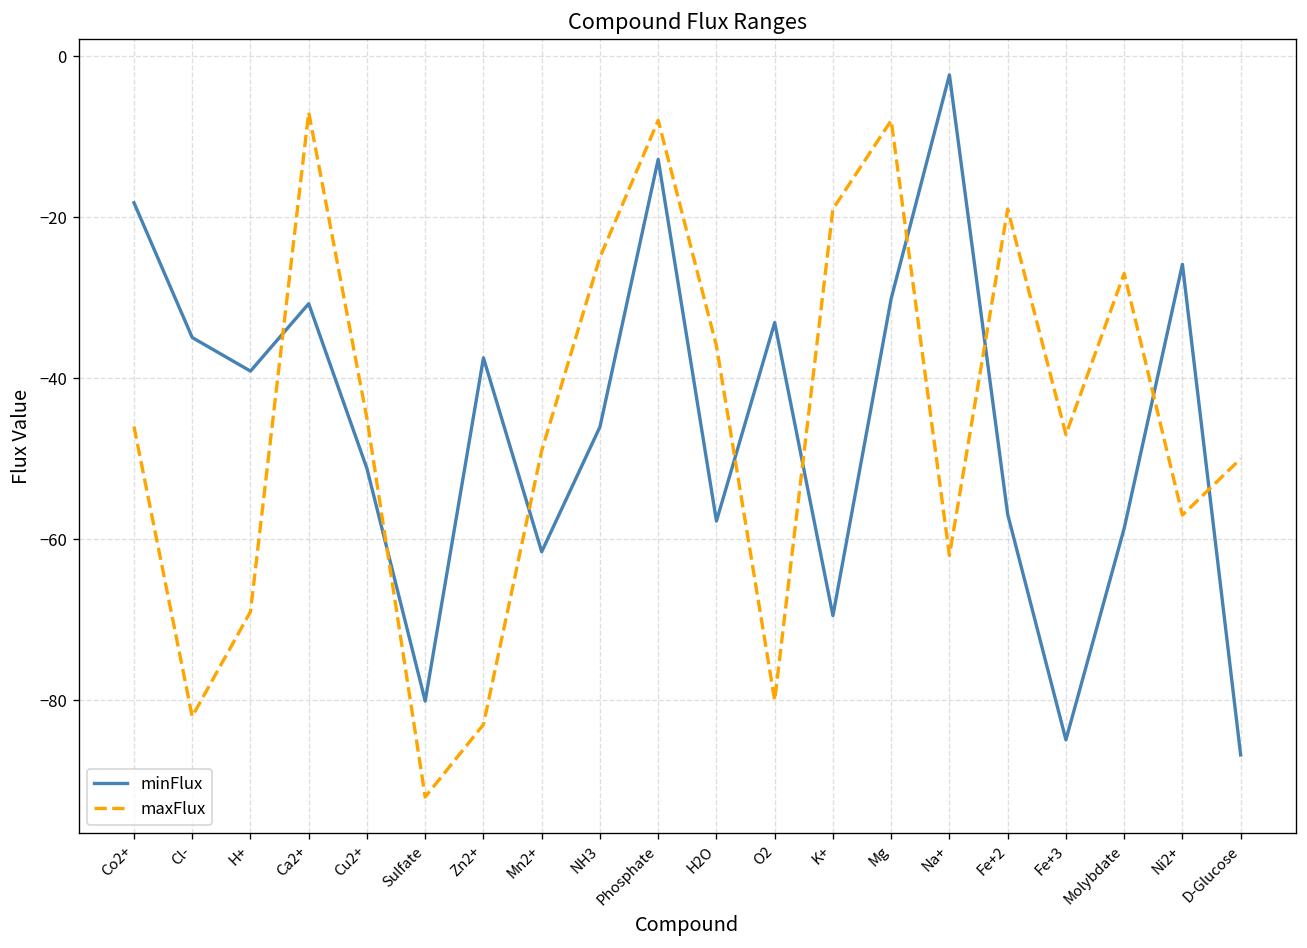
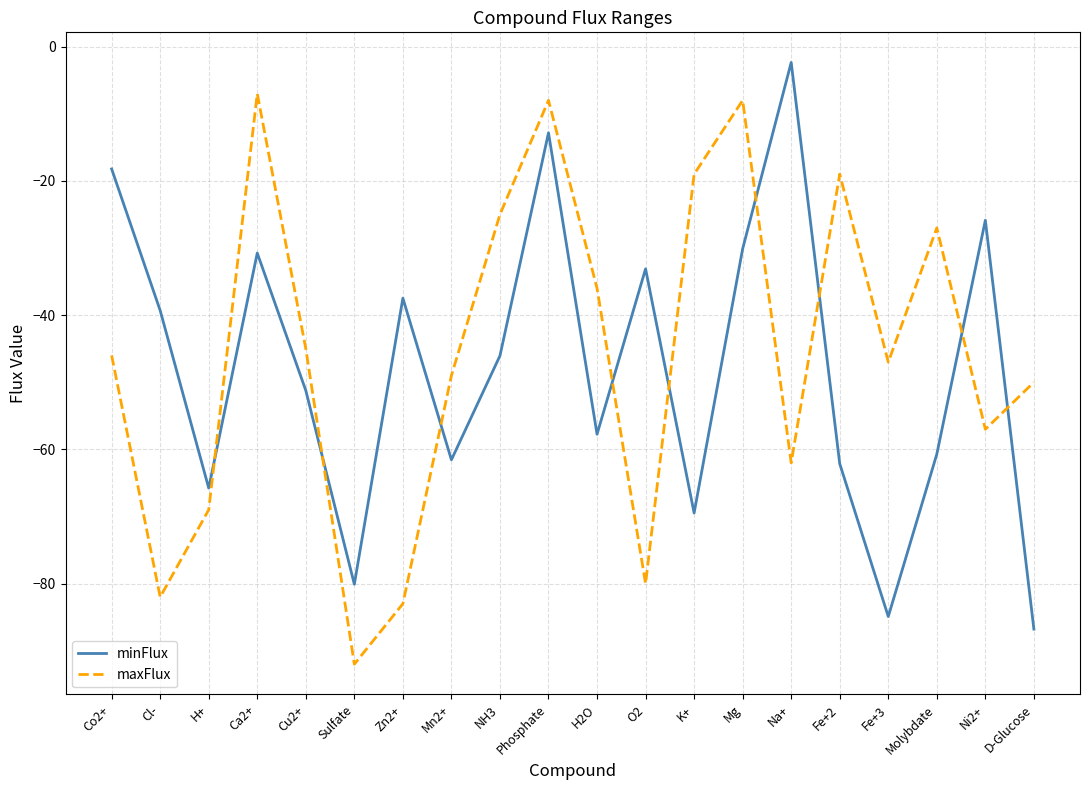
minFlux, Cl-: -35 -> -39
minFlux, H+: -39 -> -66
minFlux, Fe+2: -57 -> -62
minFlux, Molybdate: -59 -> -61
